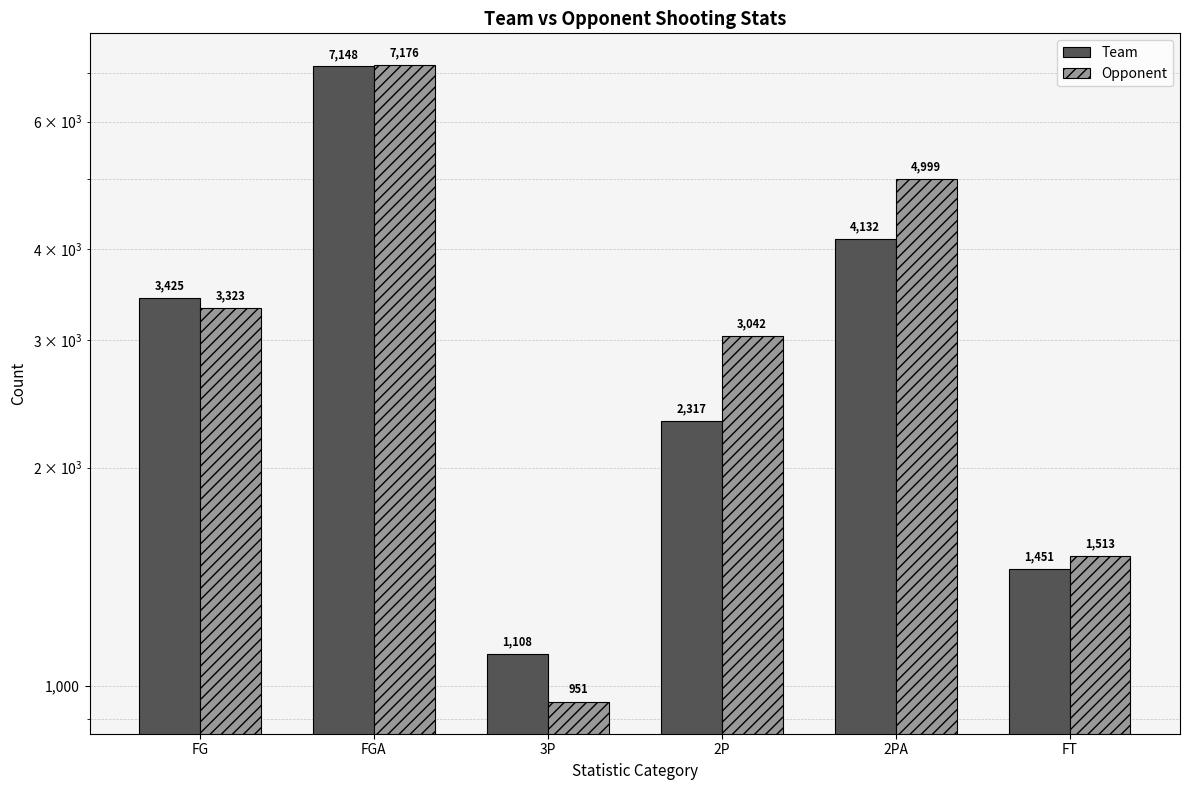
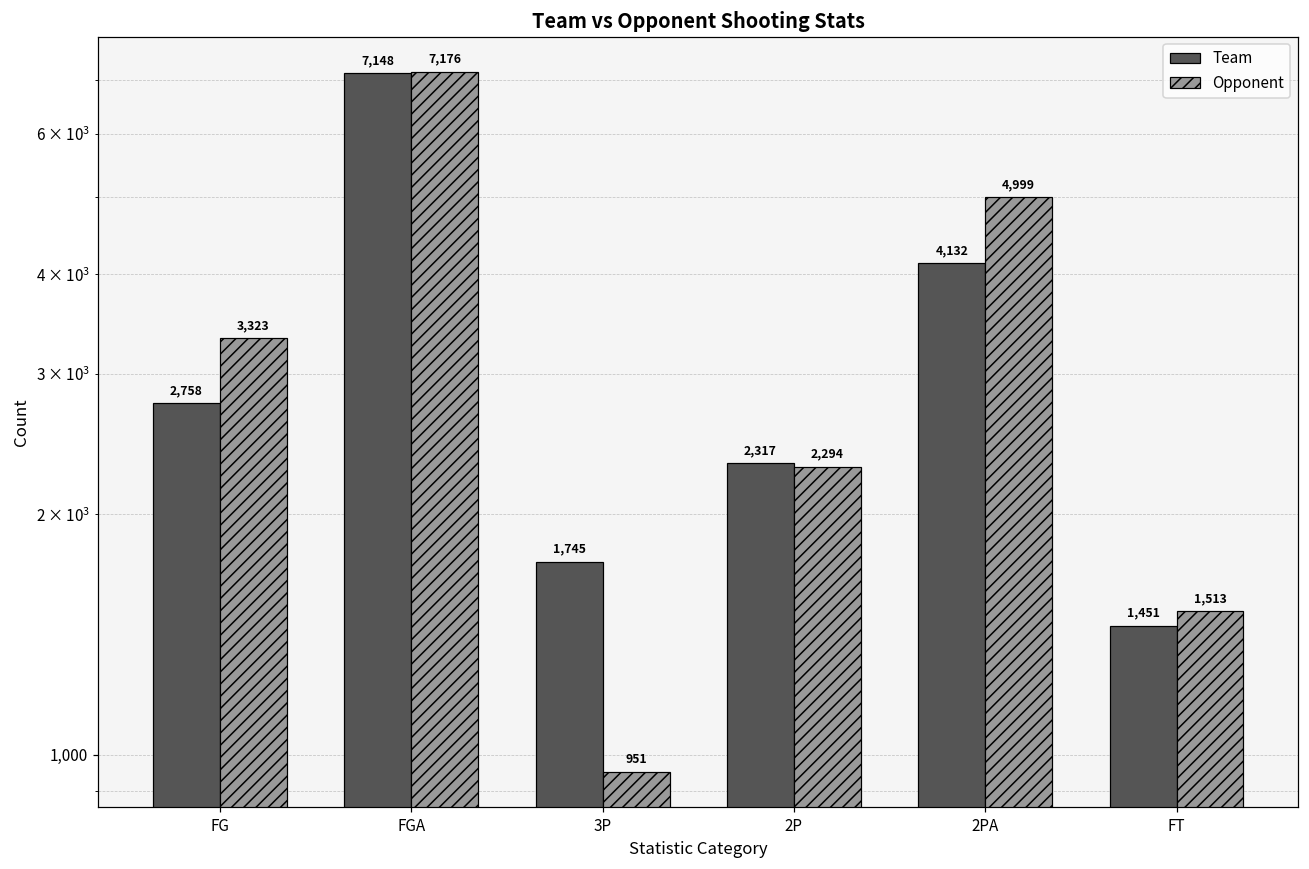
Team, FG: 3,425 -> 2,758
Team, 3P: 1,108 -> 1,745
Opponent, 2P: 3,042 -> 2,294
